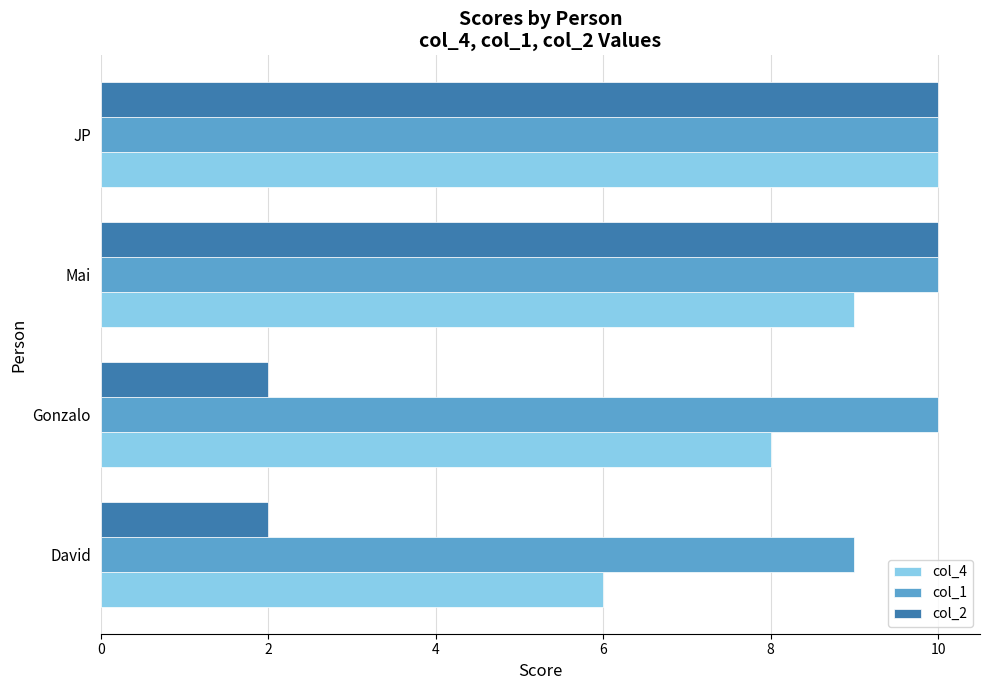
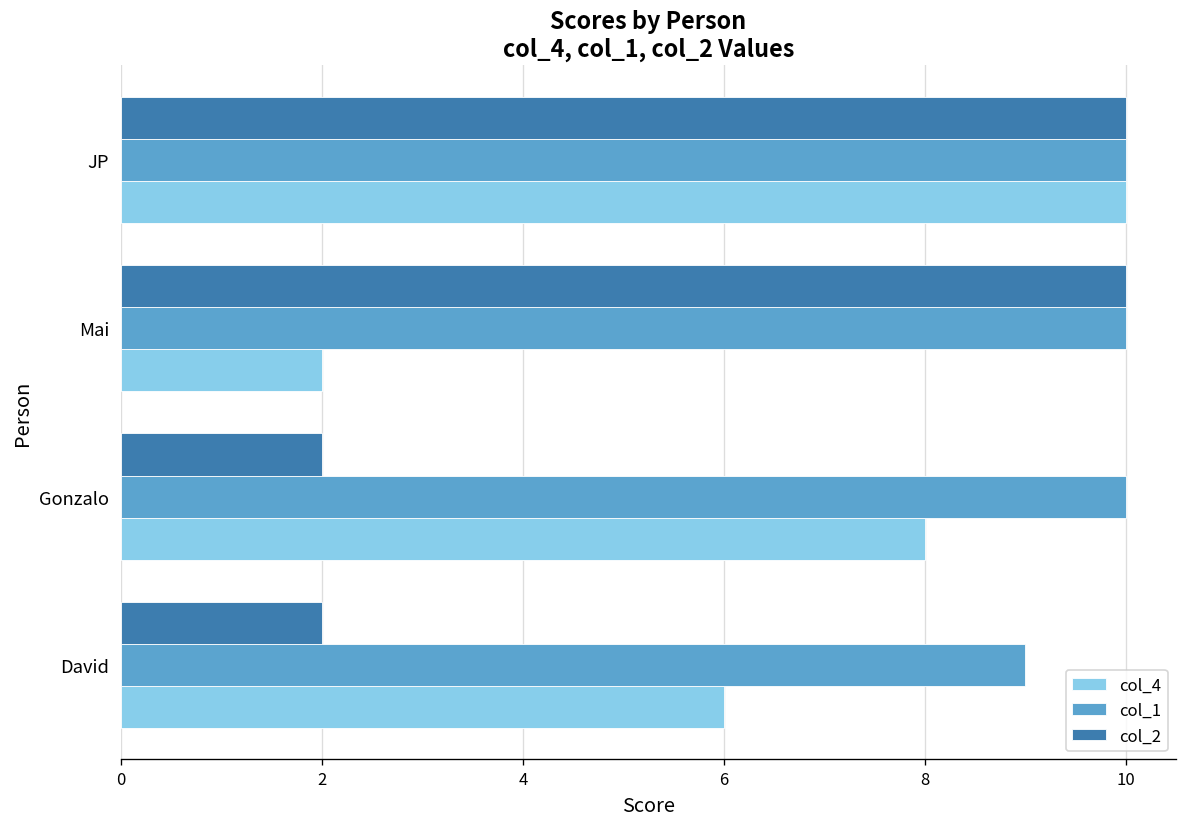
col_4, Mai: 9 -> 2
